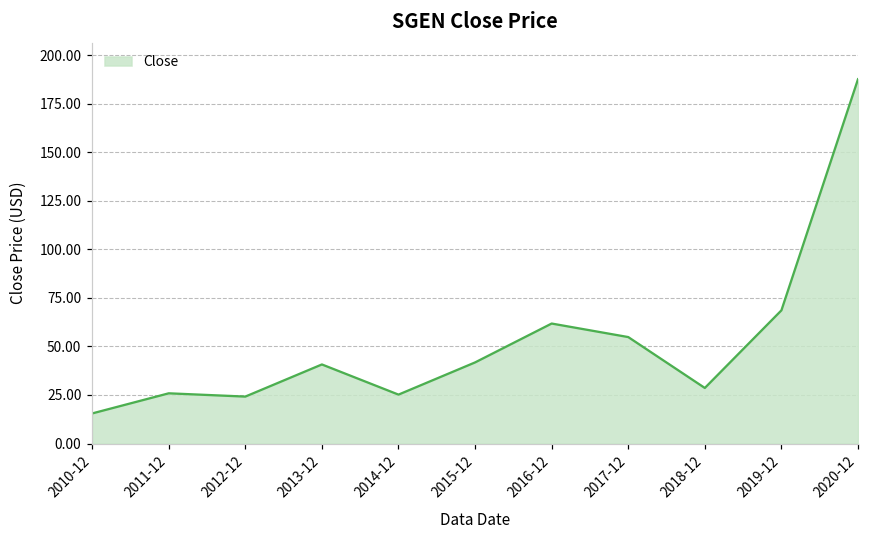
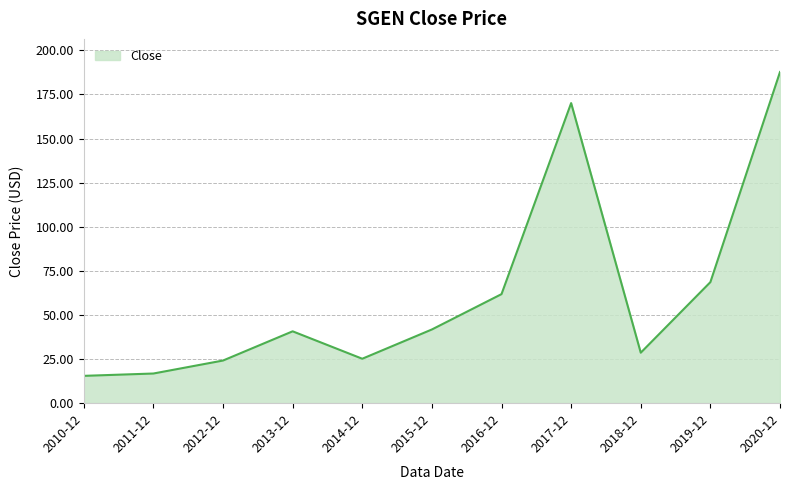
2011-12: 26 -> 17
2017-12: 55 -> 170
